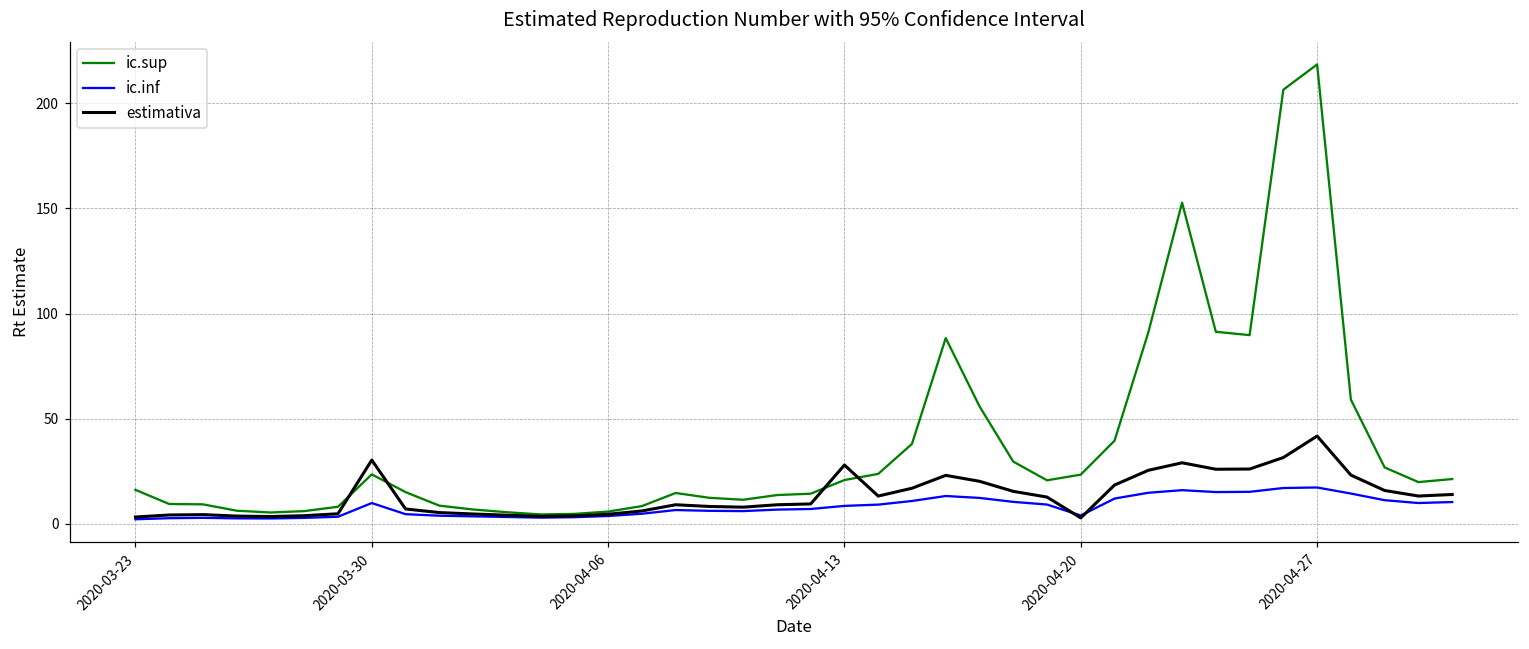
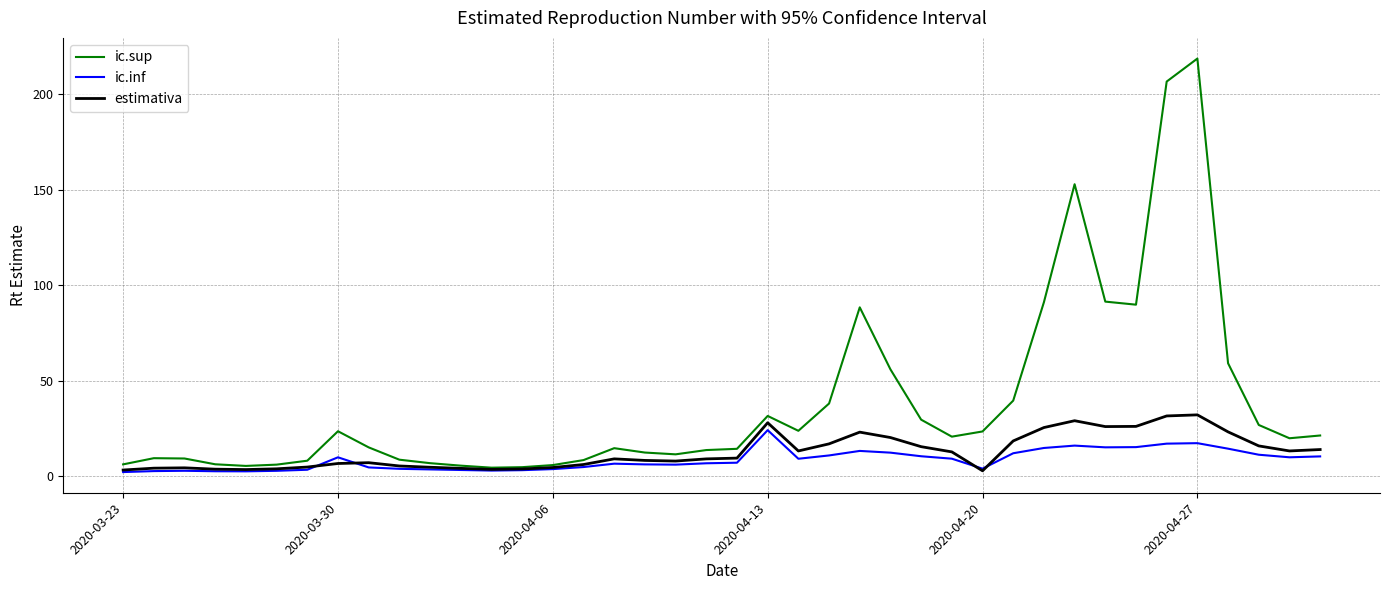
ic.sup, 2020-03-23: 16 -> 6
estimativa, 2020-03-30: 30 -> 7
ic.sup, 2020-04-13: 21 -> 32
ic.inf, 2020-04-13: 9 -> 24
estimativa, 2020-04-27: 42 -> 32
